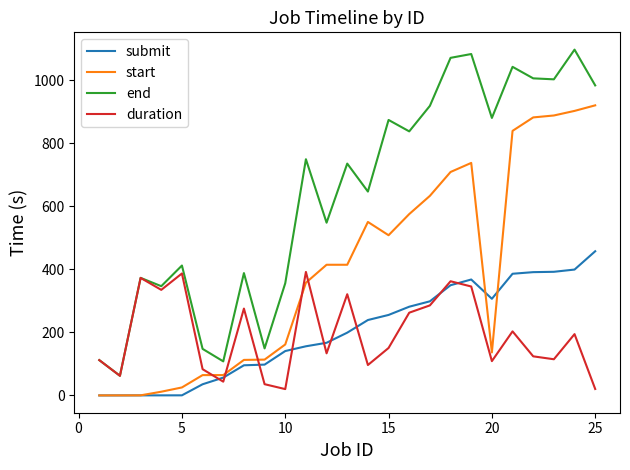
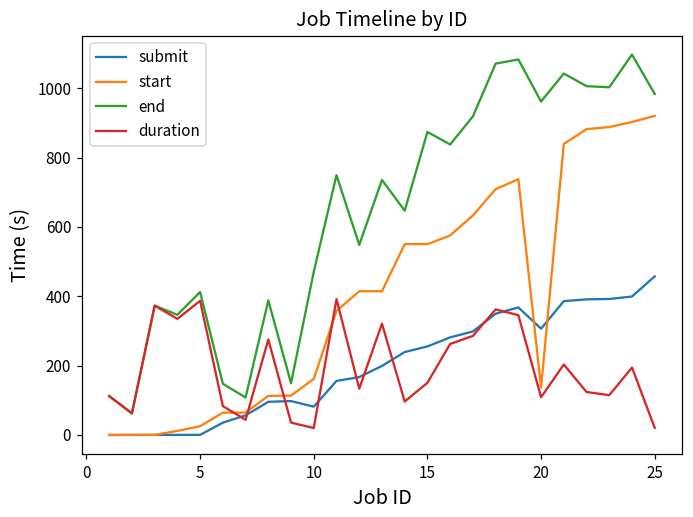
submit, 10: 140 -> 80
end, 10: 360 -> 470
start, 15: 510 -> 550
end, 20: 880 -> 960
